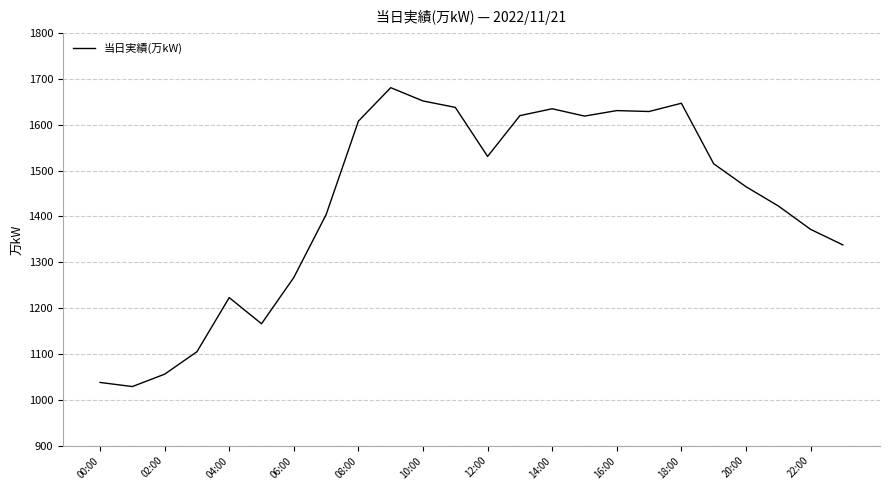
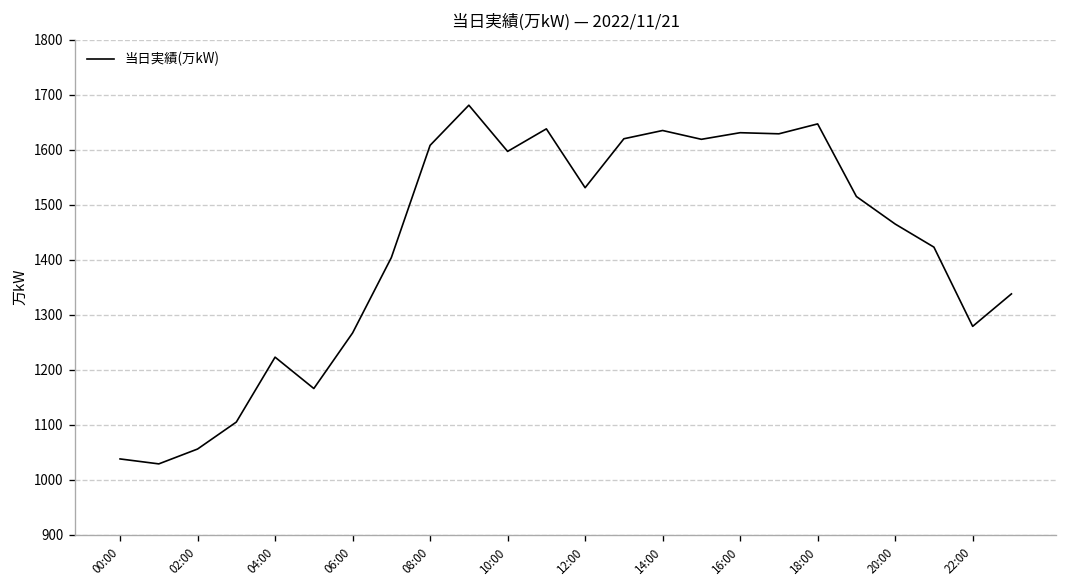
10:00: 1650 -> 1600
22:00: 1370 -> 1280
